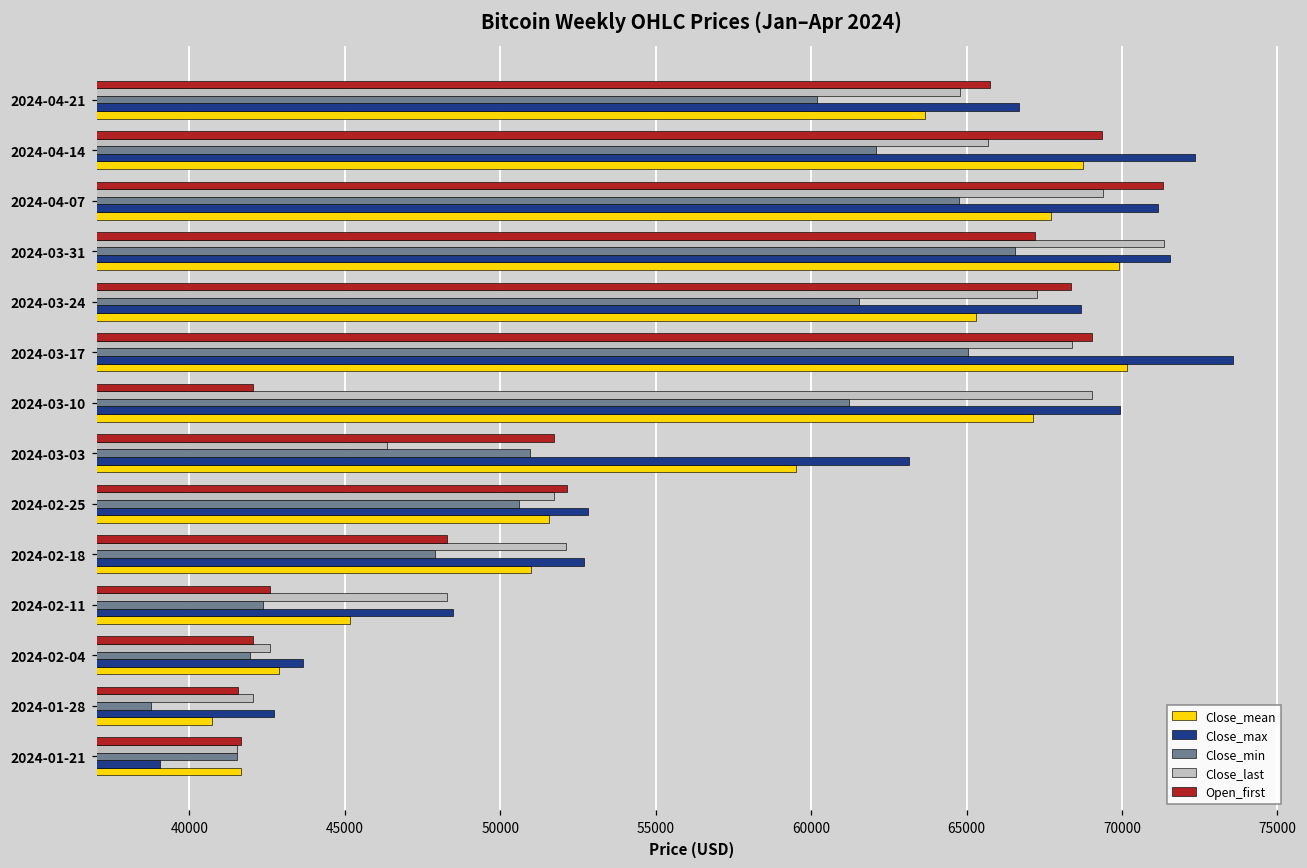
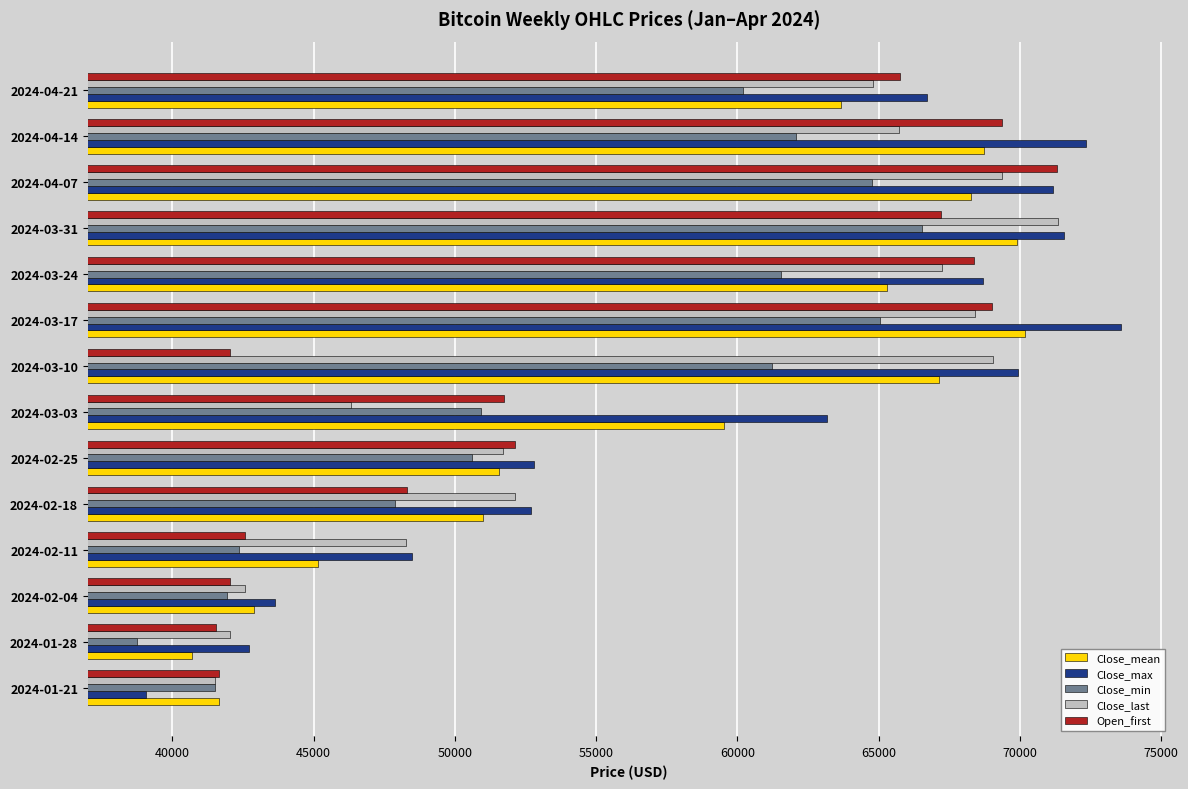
Close_mean, 2024-04-07: 67700 -> 68300
